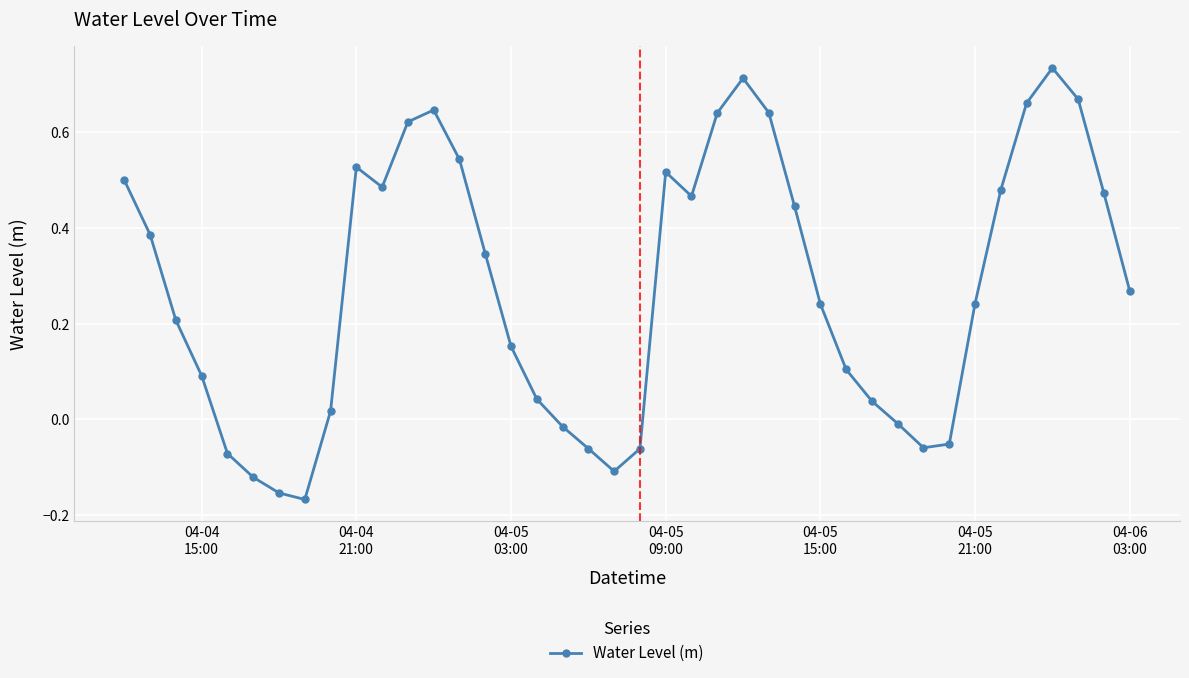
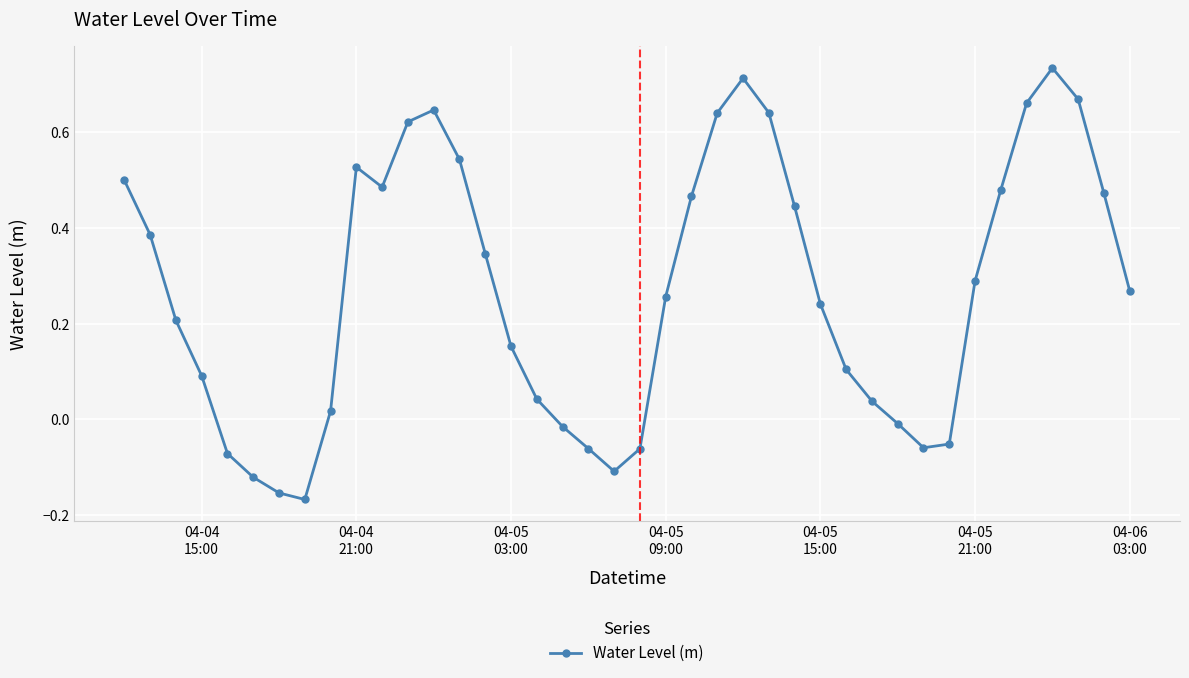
04-05 09:00: 0.52 -> 0.26
04-05 21:00: 0.24 -> 0.29
